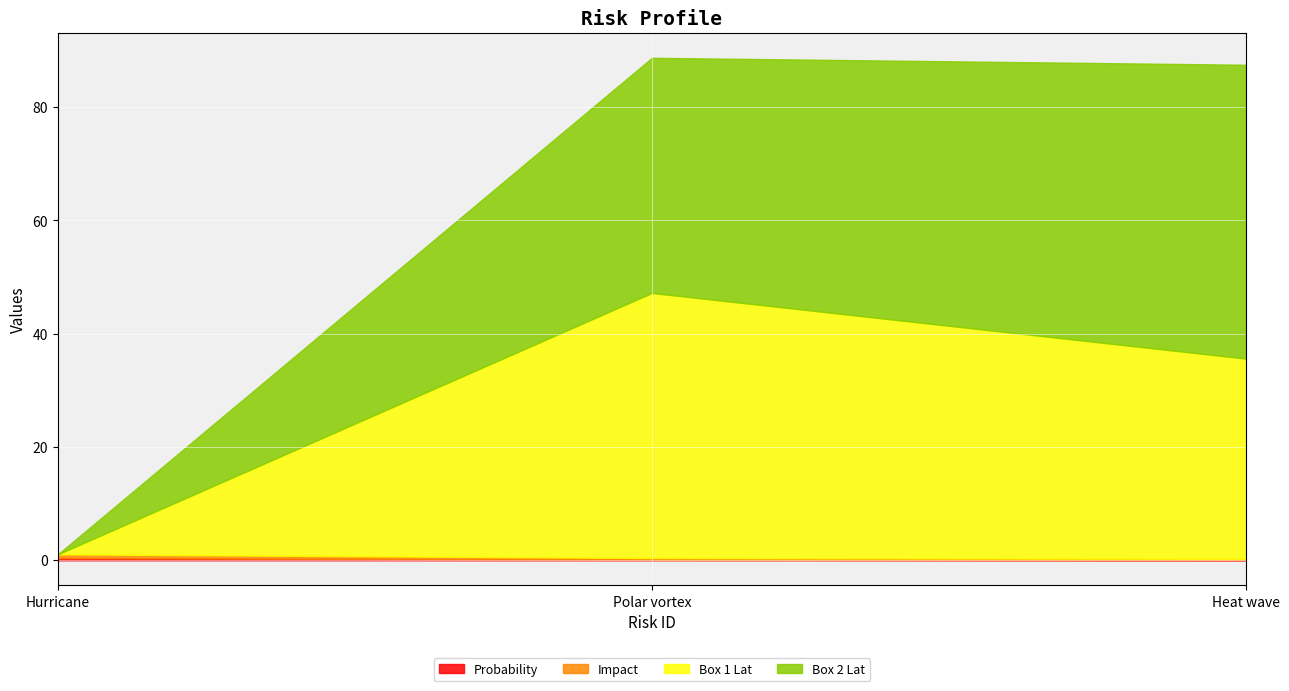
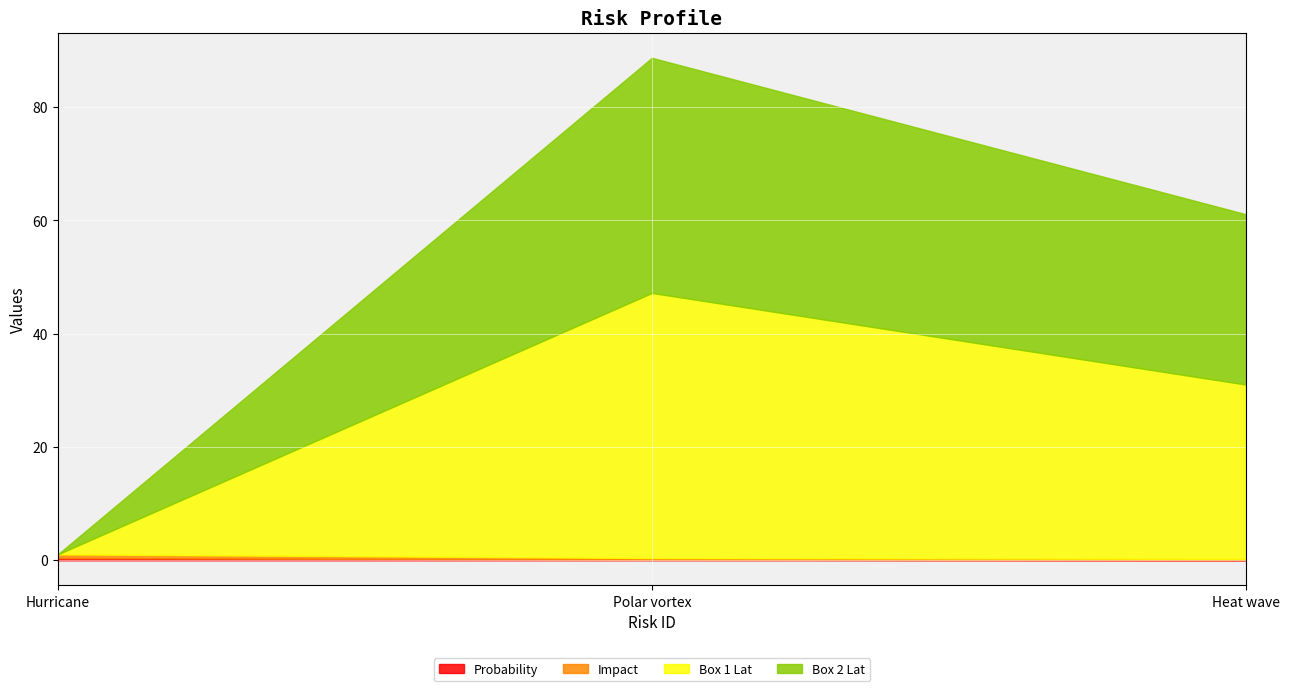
Box 1 Lat, Heat wave: 35 -> 31
Box 2 Lat, Heat wave: 52 -> 30
